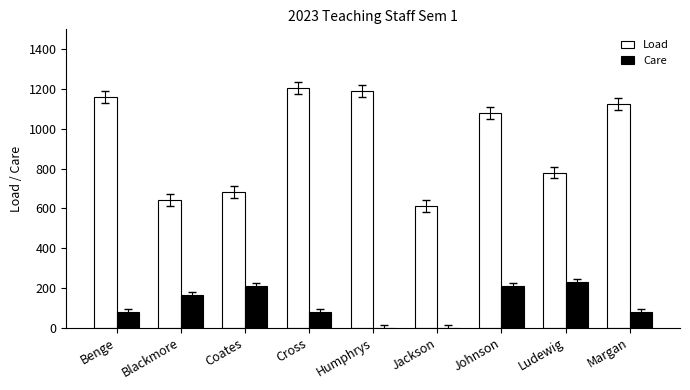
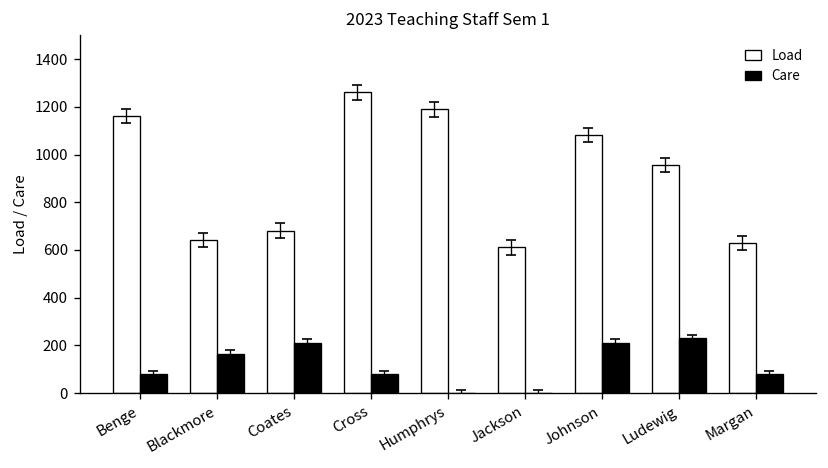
Load, Cross: 1200 -> 1260
Load, Ludewig: 780 -> 960
Load, Margan: 1130 -> 630
